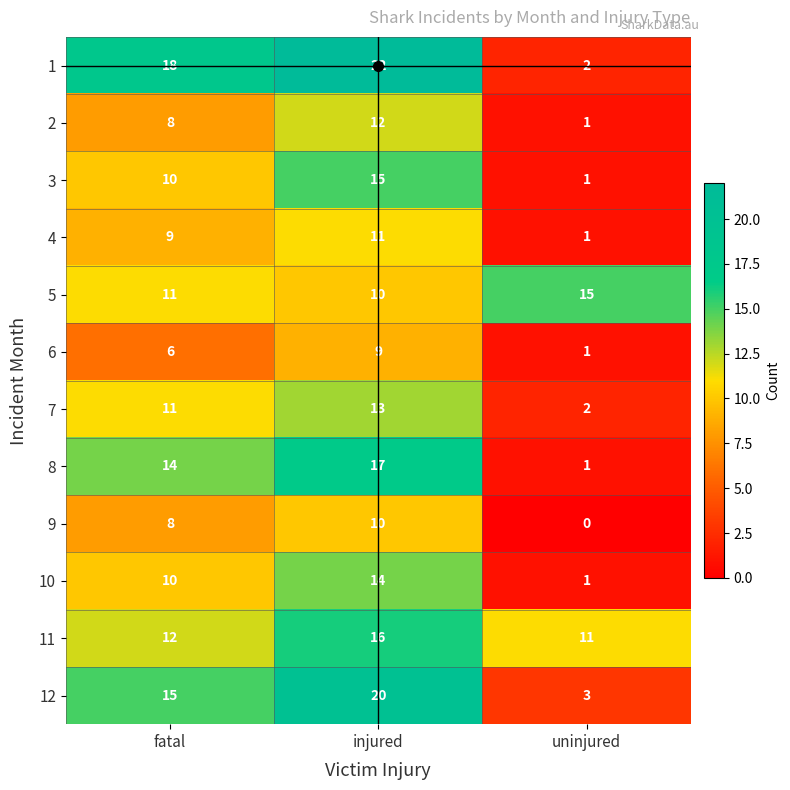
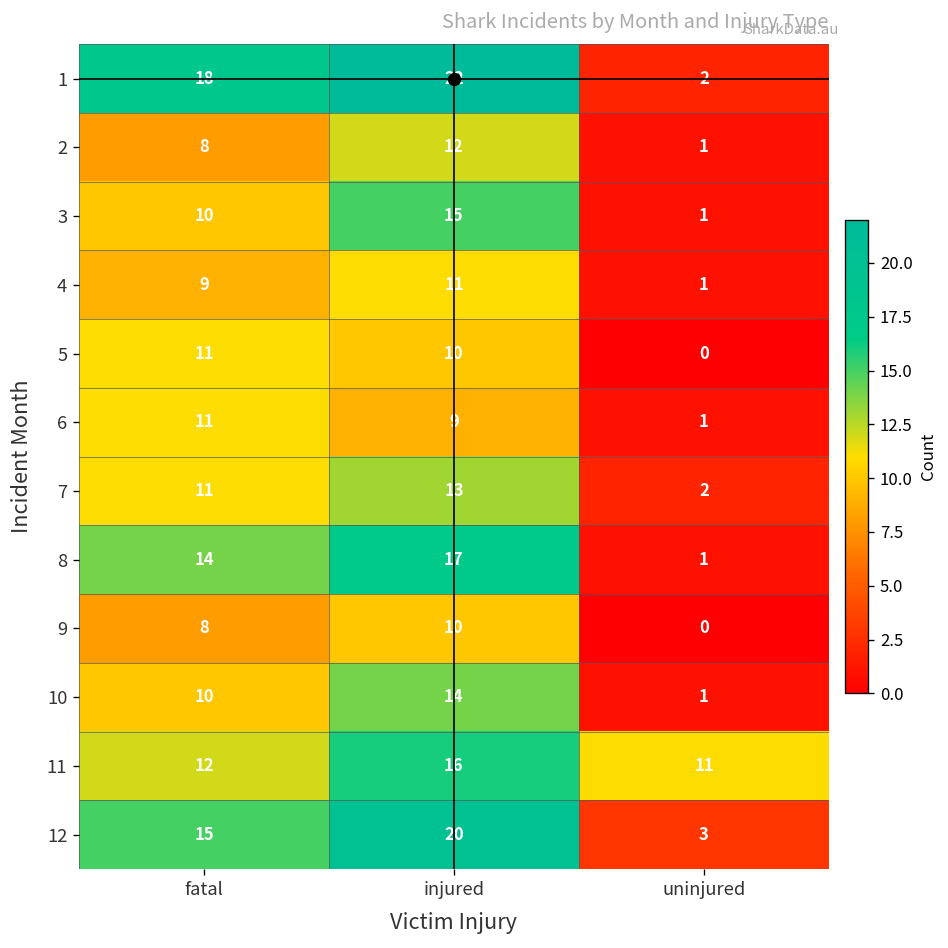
5, uninjured: 15 -> 0
6, fatal: 6 -> 11
